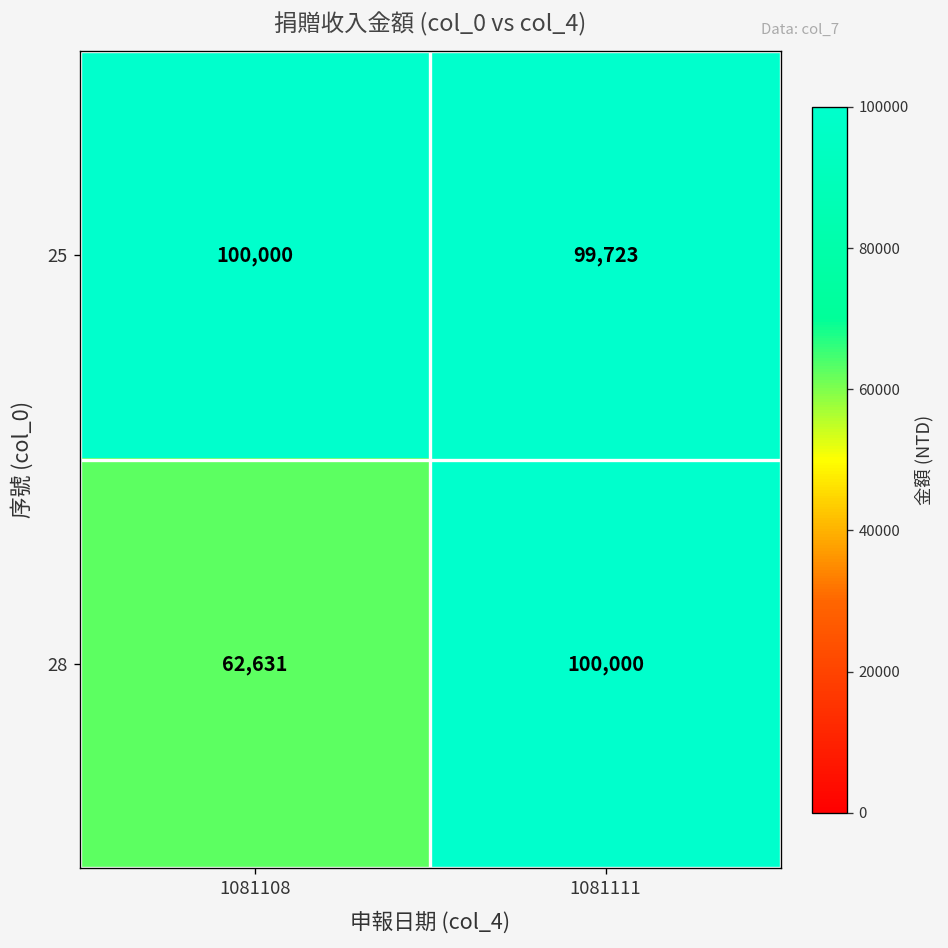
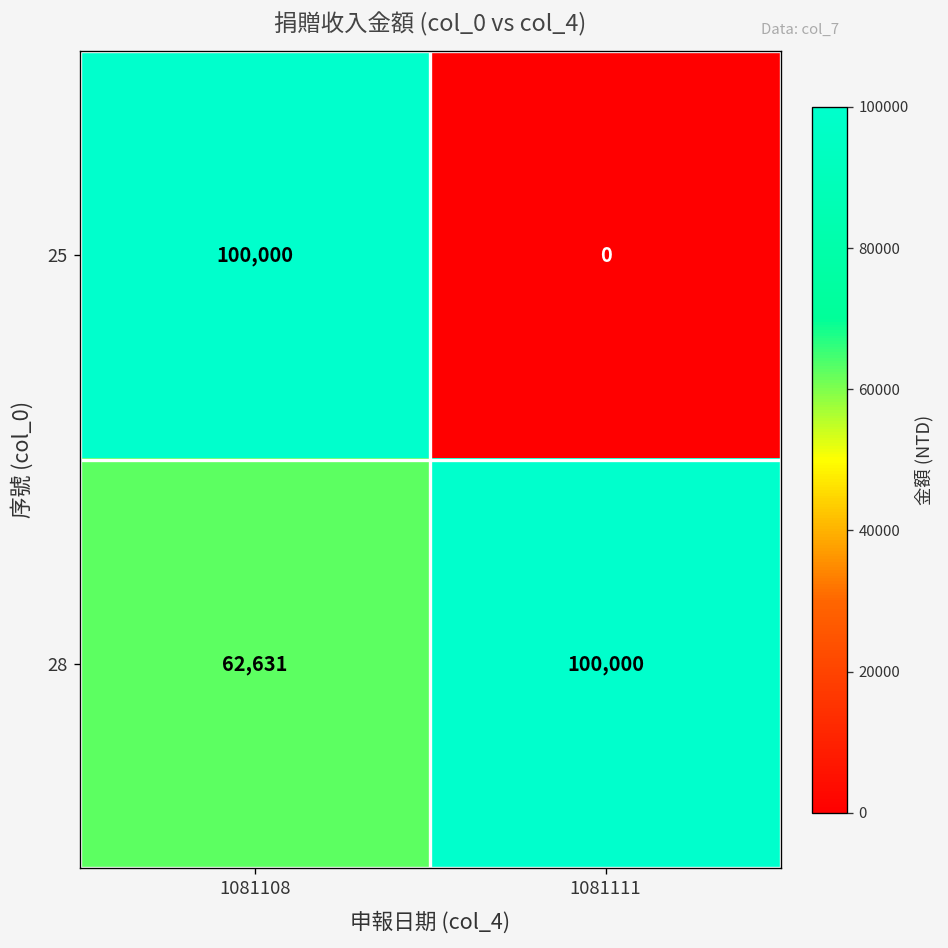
25, 1081111: 99,723 -> 0
